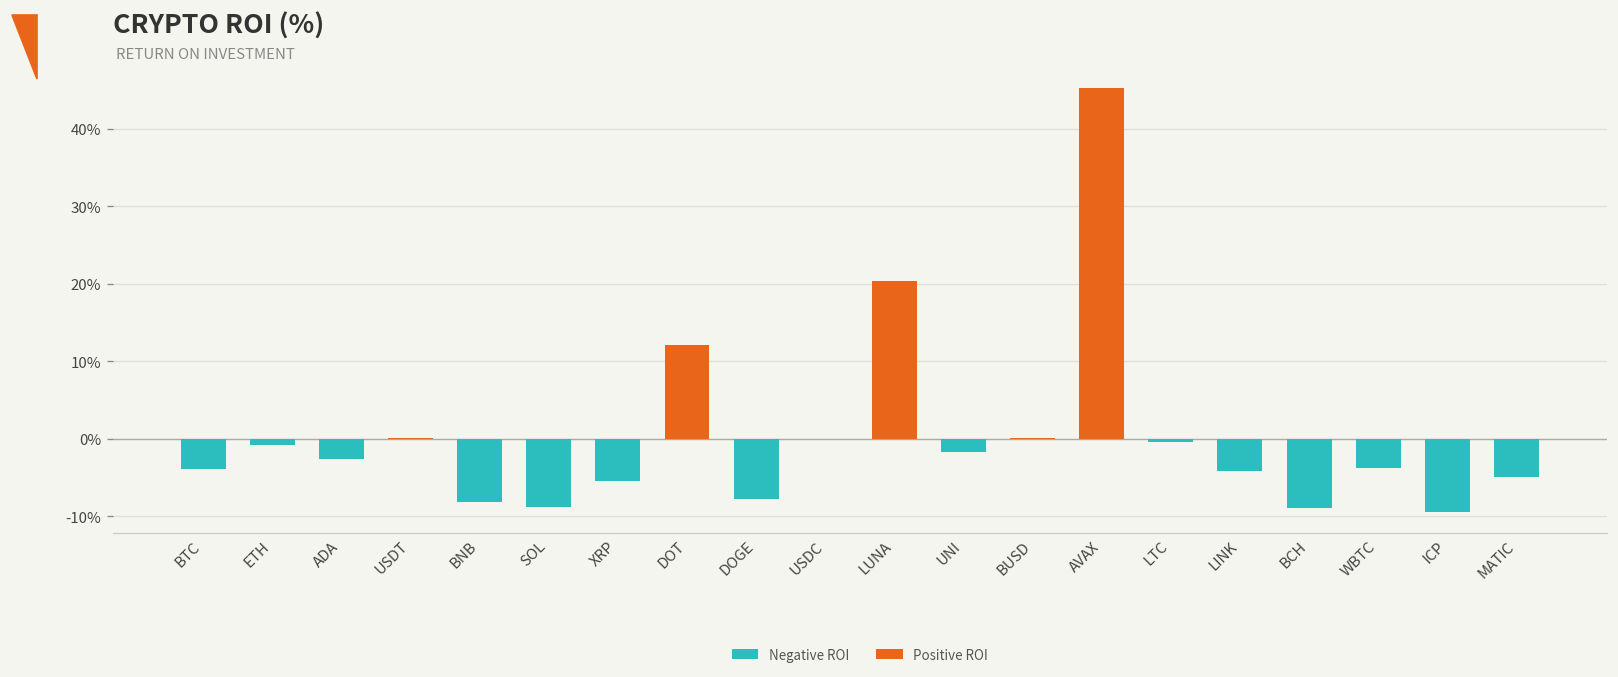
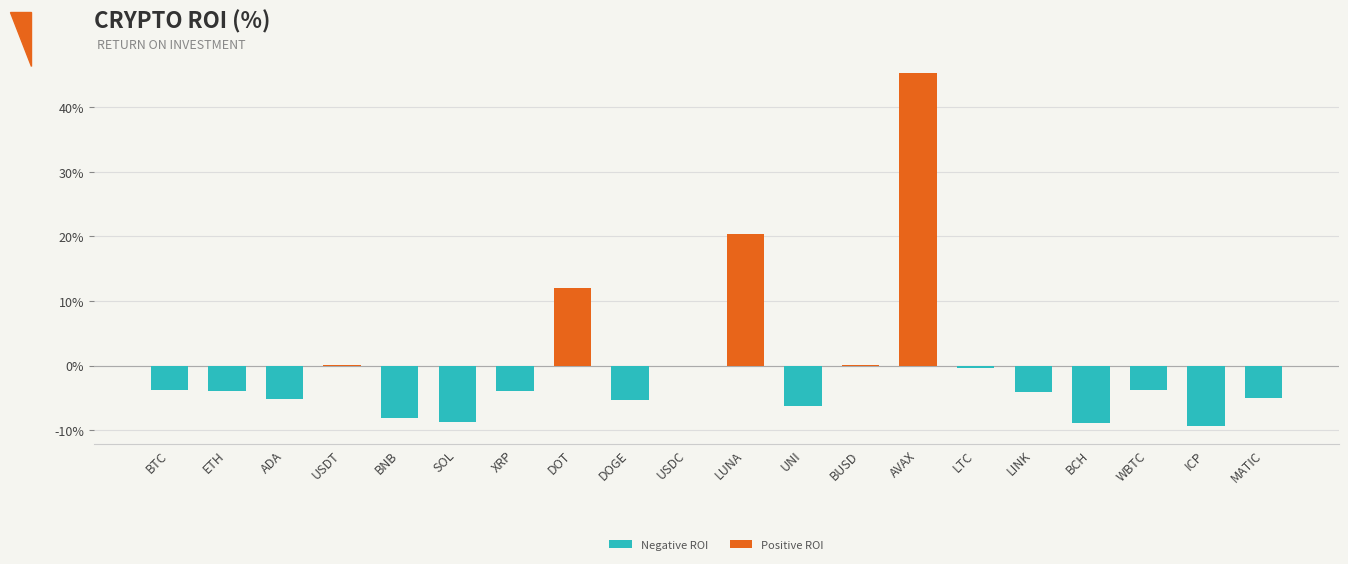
Negative ROI, ETH: -1% -> -4%
Negative ROI, ADA: -3% -> -5%
Negative ROI, XRP: -5% -> -4%
Negative ROI, DOGE: -8% -> -5%
Negative ROI, UNI: -2% -> -6%
